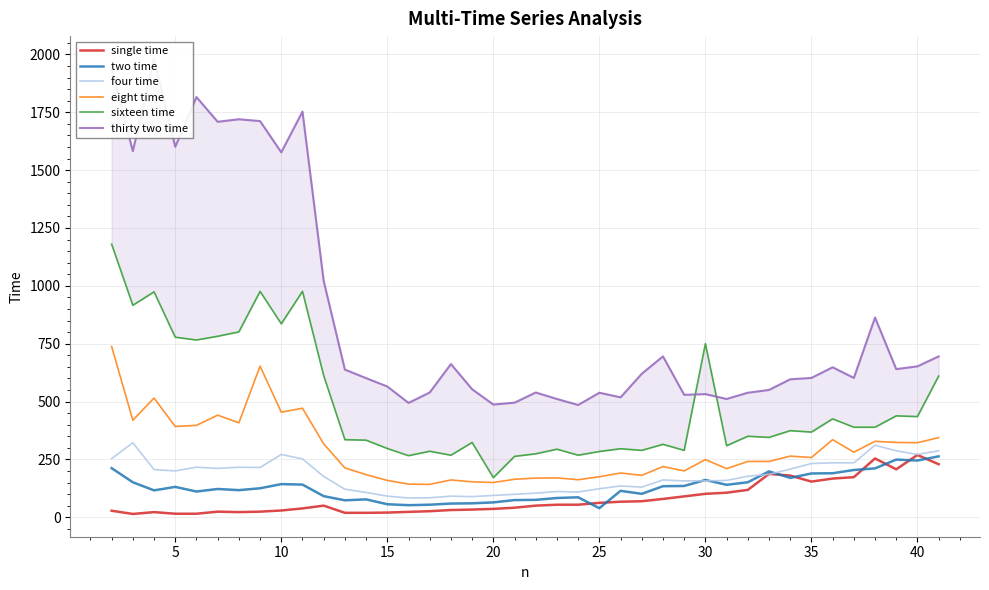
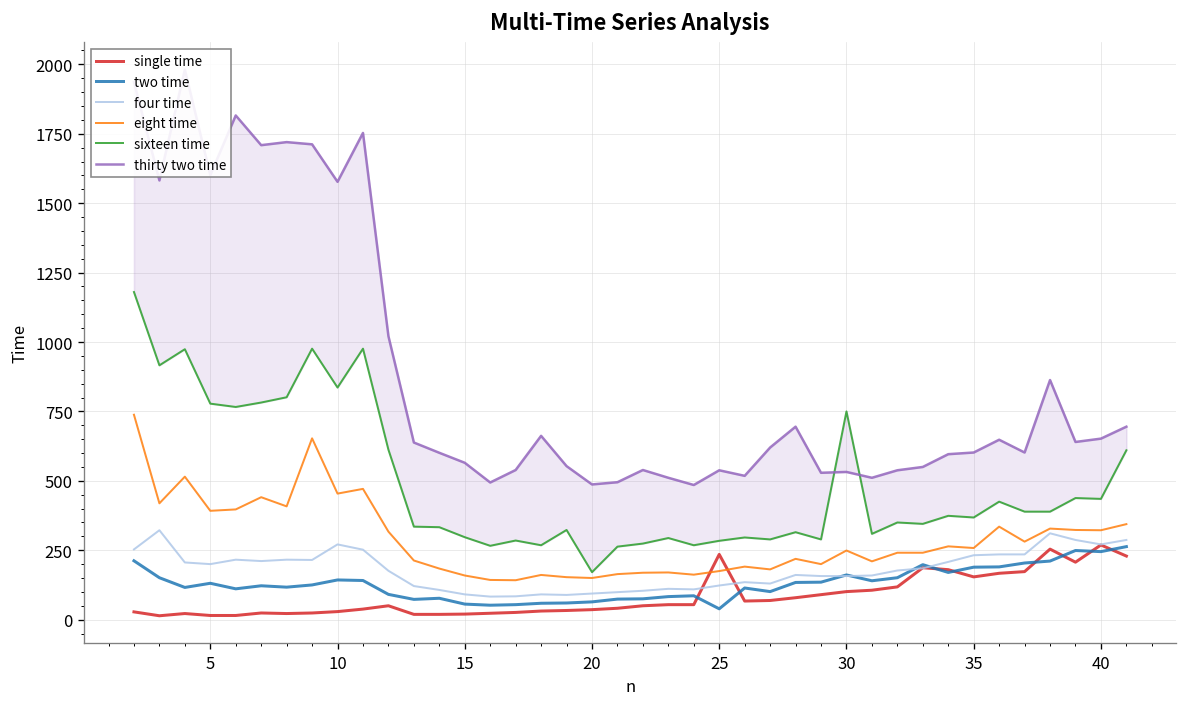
single time, 25: 60 -> 240
